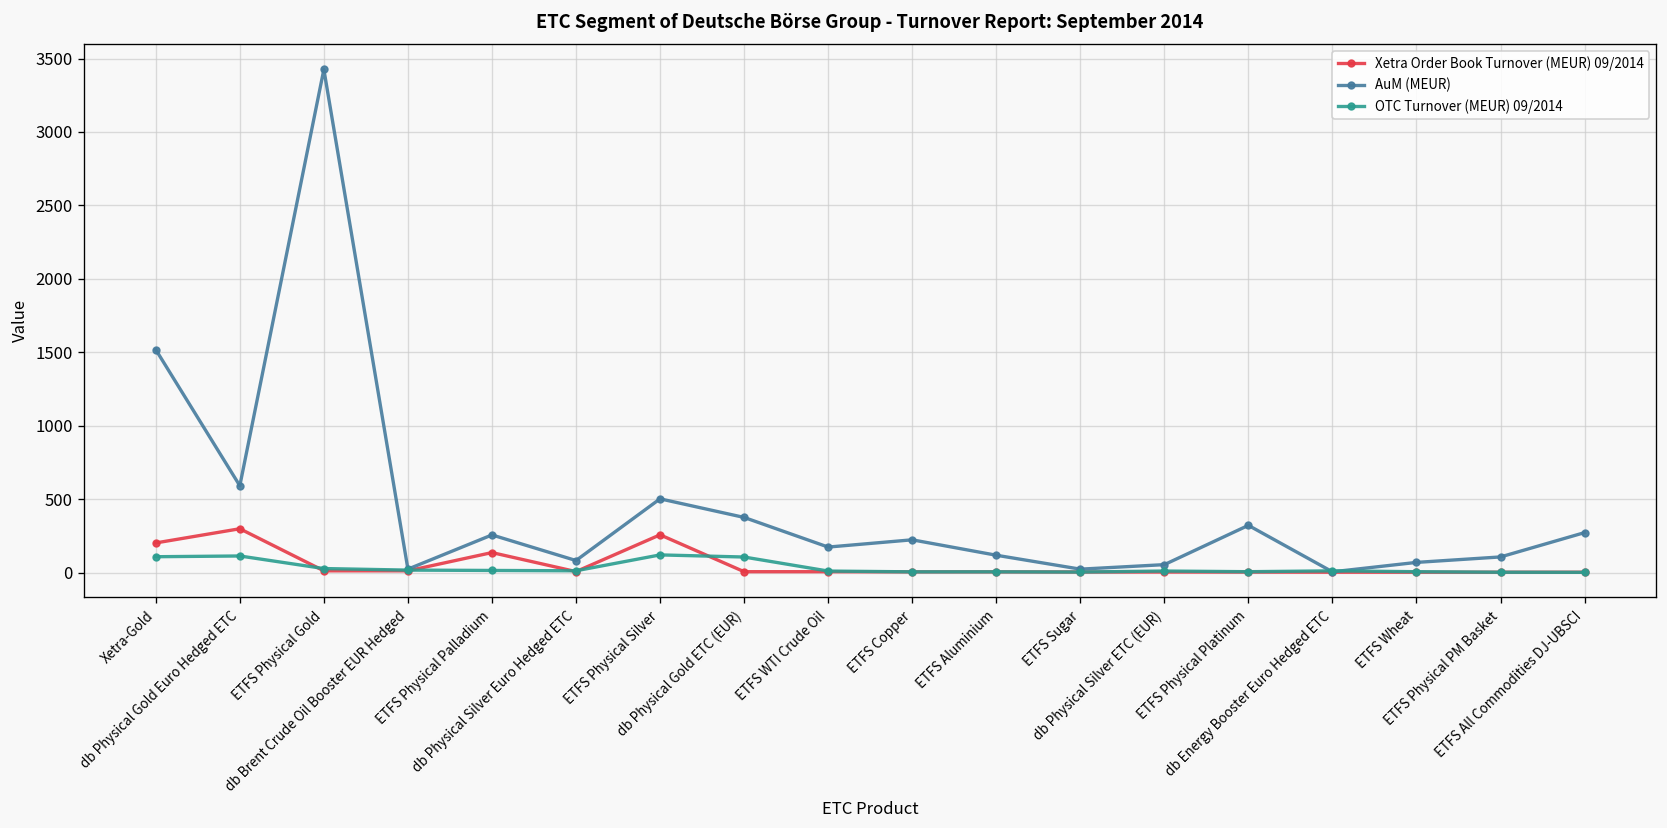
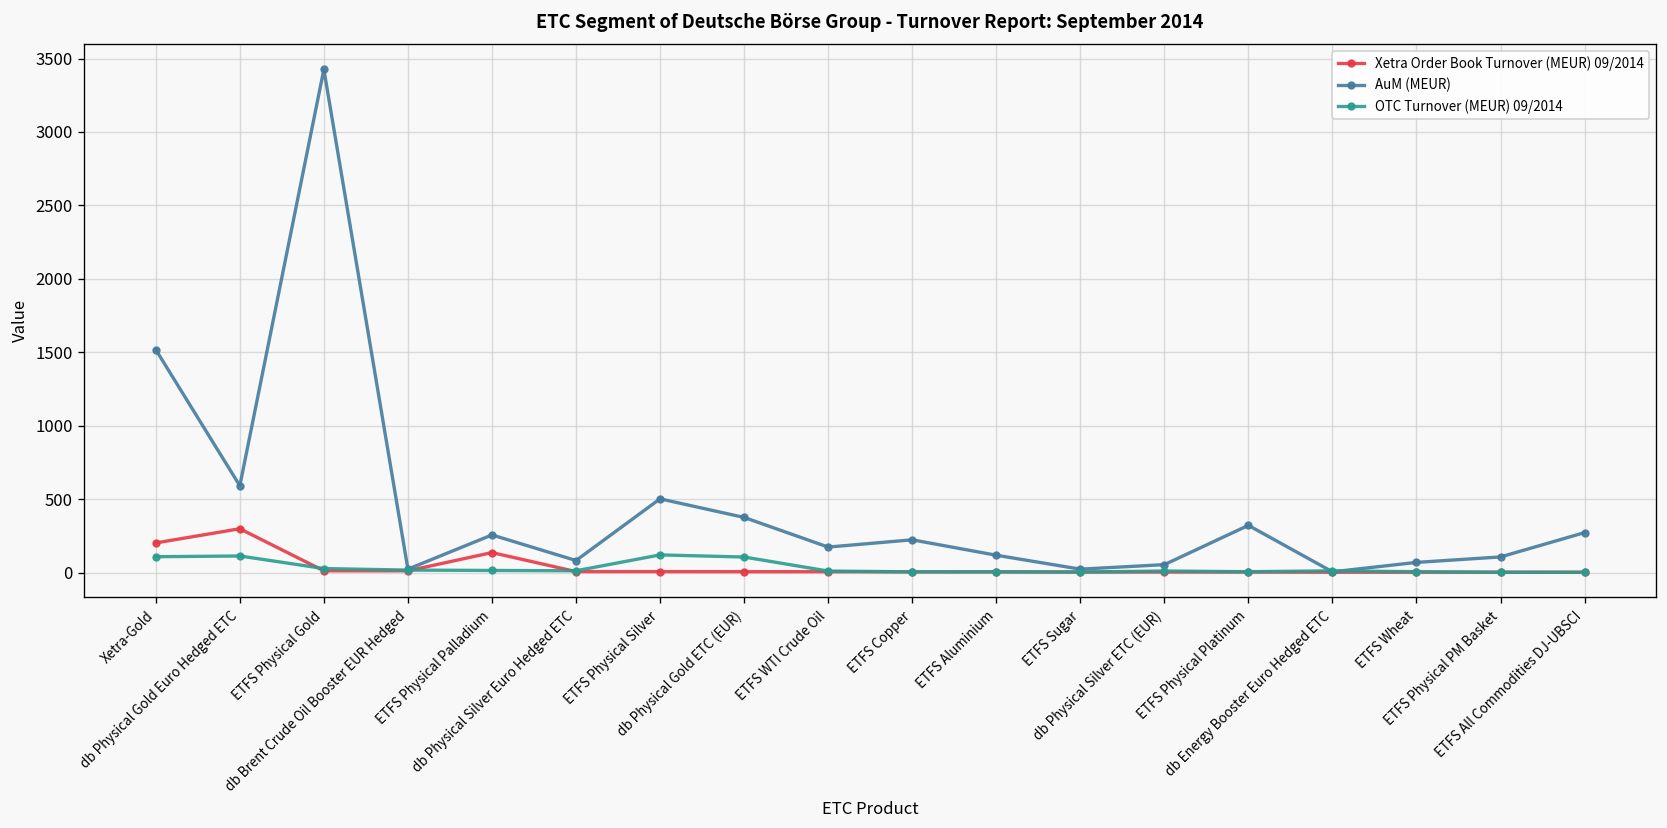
Xetra Order Book Turnover (MEUR) 09/2014, ETFS Physical Silver: 260 -> 10
